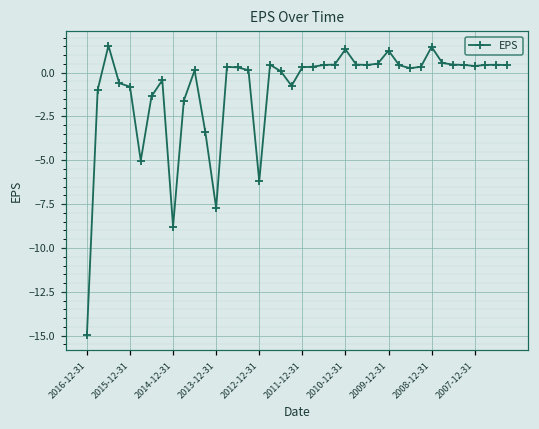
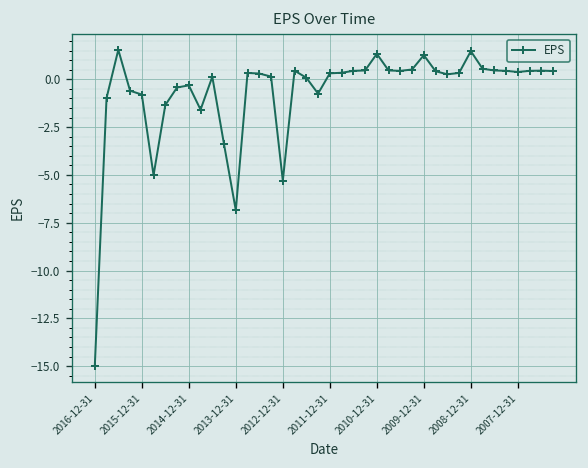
2014-12-31: -8.8 -> -0.3
2013-12-31: -7.7 -> -6.9
2012-12-31: -6.2 -> -5.3
